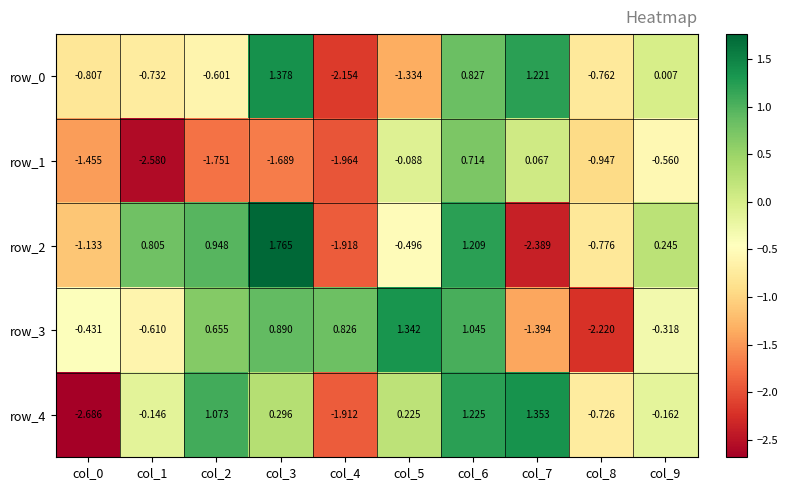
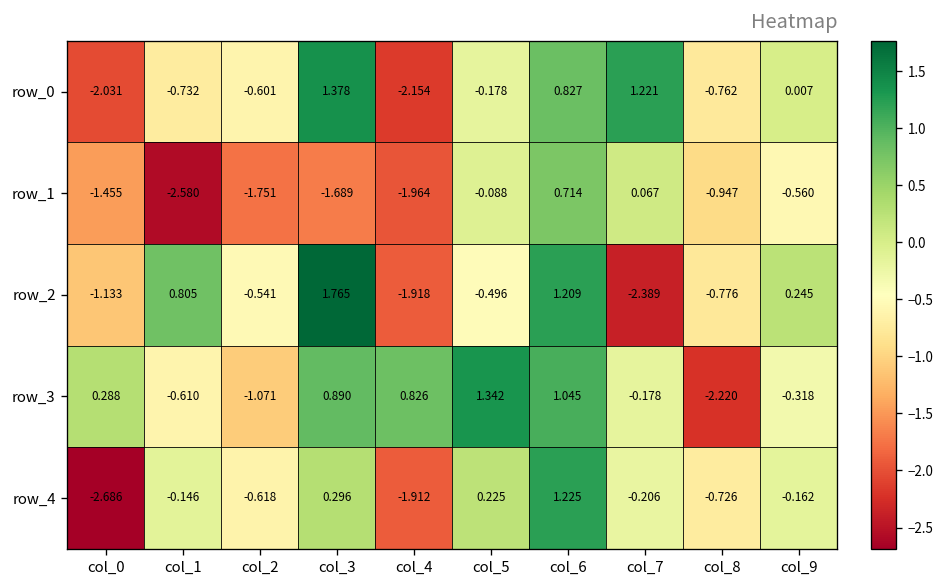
row_0, col_0: -0.807 -> -2.031
row_0, col_5: -1.334 -> -0.178
row_2, col_2: 0.948 -> -0.541
row_3, col_0: -0.431 -> 0.288
row_3, col_2: 0.655 -> -1.071
row_3, col_7: -1.394 -> -0.178
row_4, col_2: 1.073 -> -0.618
row_4, col_7: 1.353 -> -0.206
